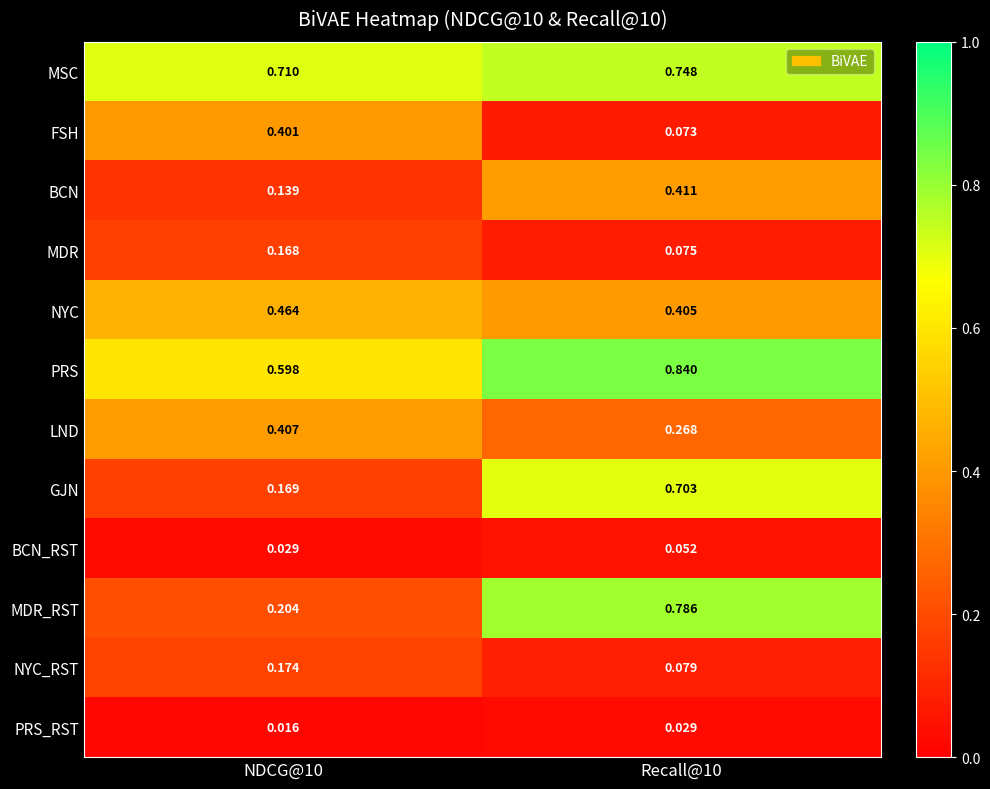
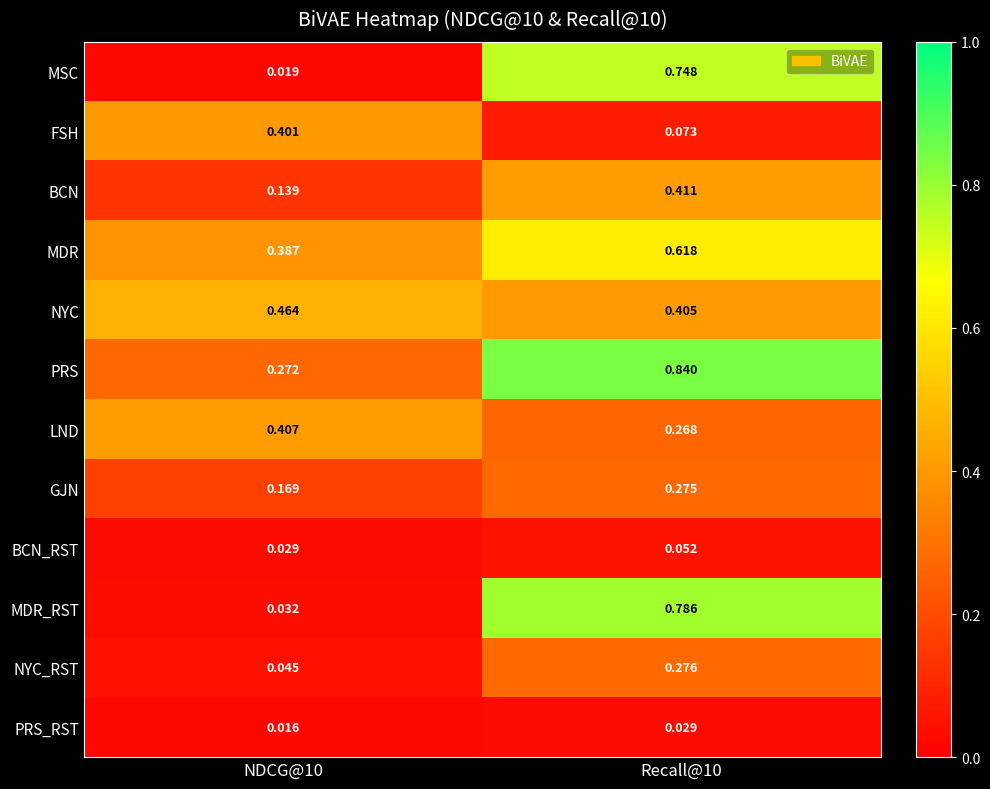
MSC, NDCG@10: 0.710 -> 0.019
MDR, NDCG@10: 0.168 -> 0.387
MDR, Recall@10: 0.075 -> 0.618
PRS, NDCG@10: 0.598 -> 0.272
GJN, Recall@10: 0.703 -> 0.275
MDR_RST, NDCG@10: 0.204 -> 0.032
NYC_RST, NDCG@10: 0.174 -> 0.045
NYC_RST, Recall@10: 0.079 -> 0.276
